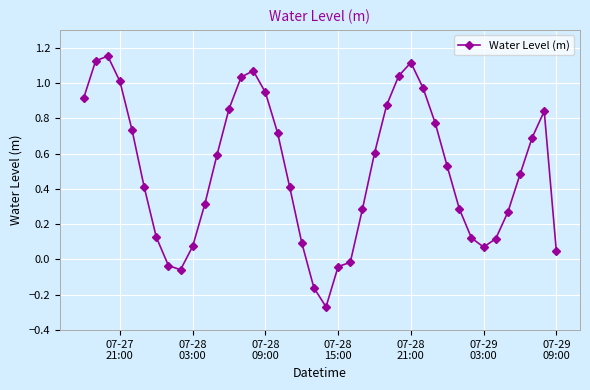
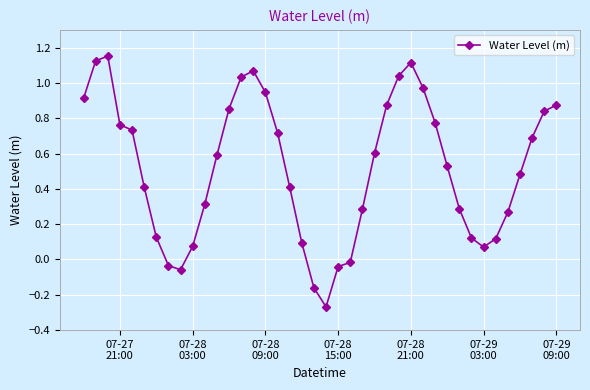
07-27 21:00: 1.01 -> 0.76
07-29 09:00: 0.05 -> 0.87
